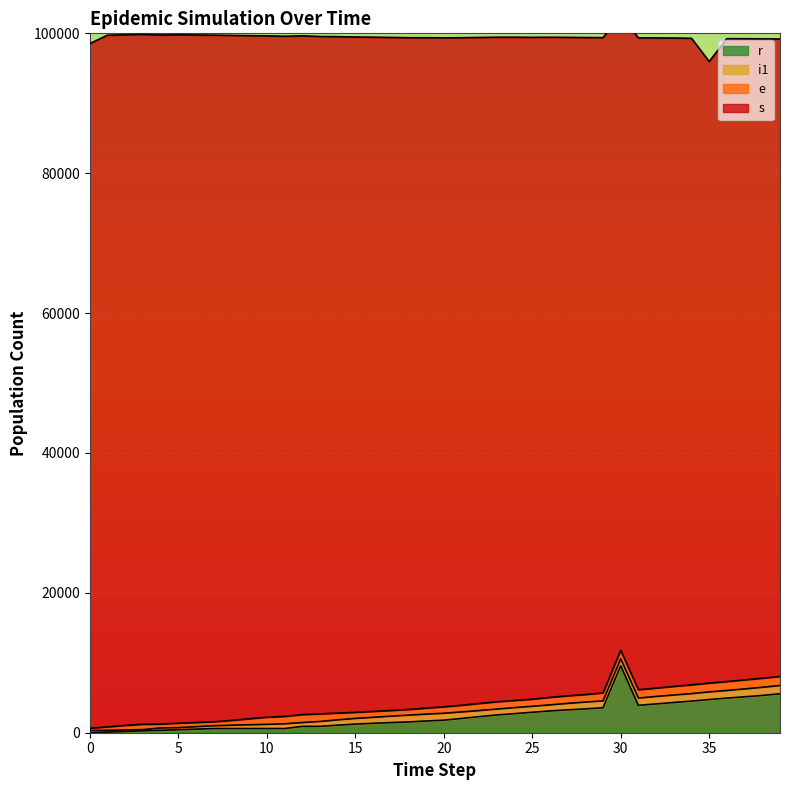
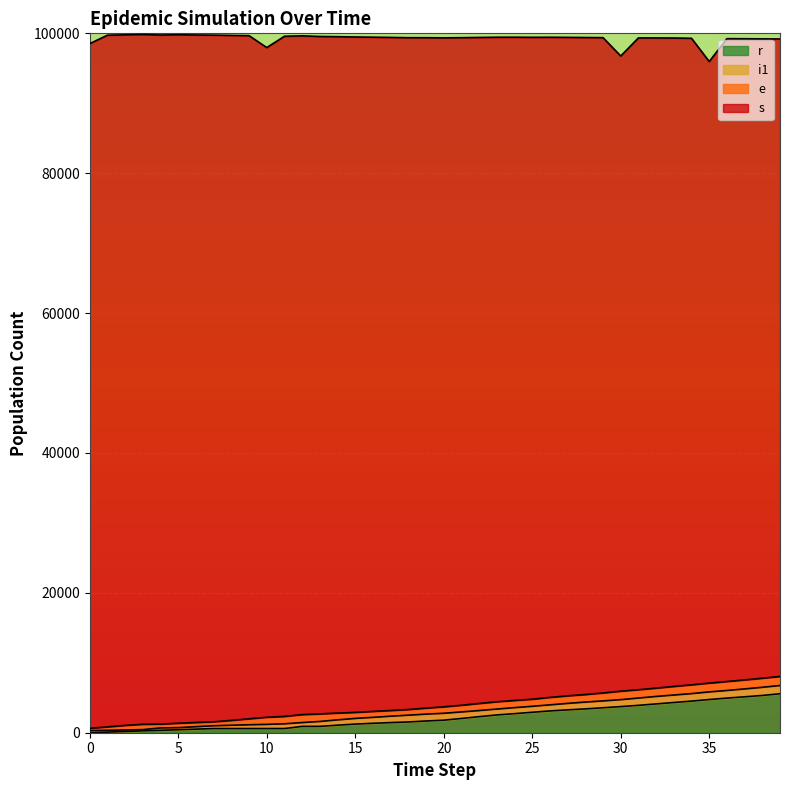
s, 10: 97000 -> 96000
r, 30: 10000 -> 4000
